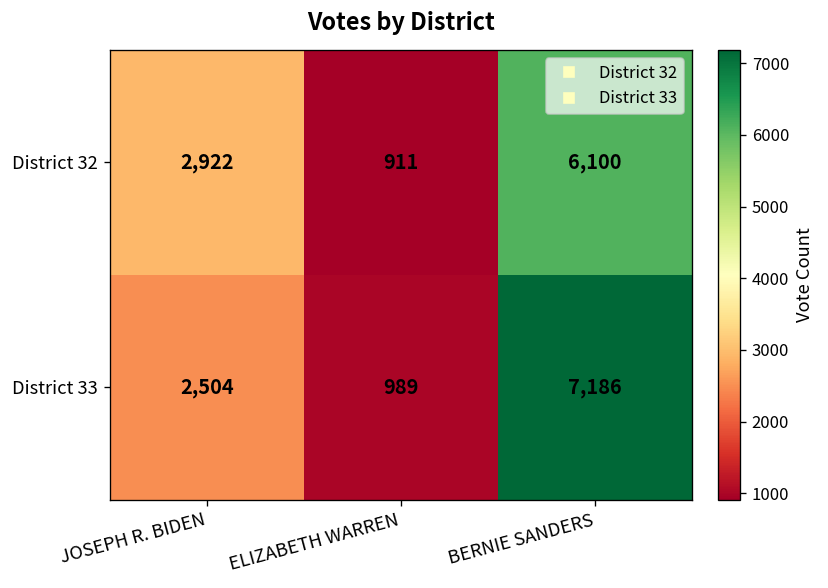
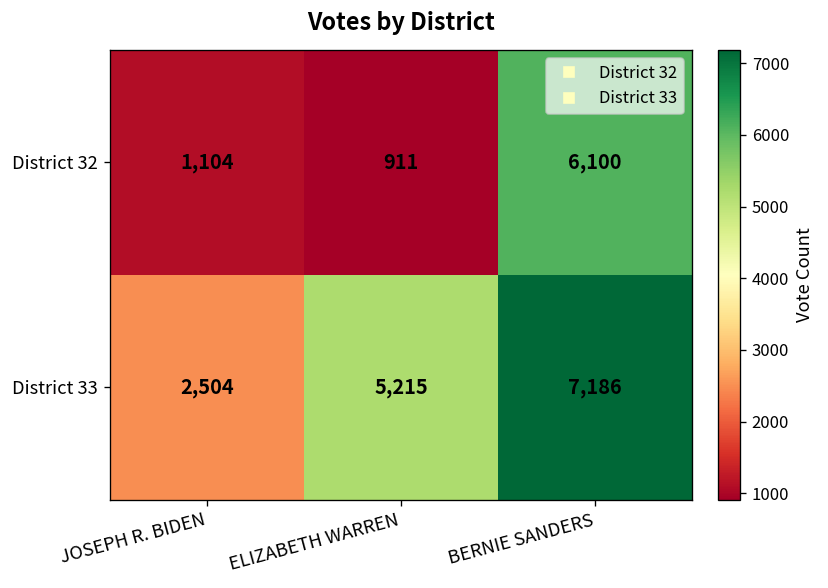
District 32, JOSEPH R. BIDEN: 2,922 -> 1,104
District 33, ELIZABETH WARREN: 989 -> 5,215
